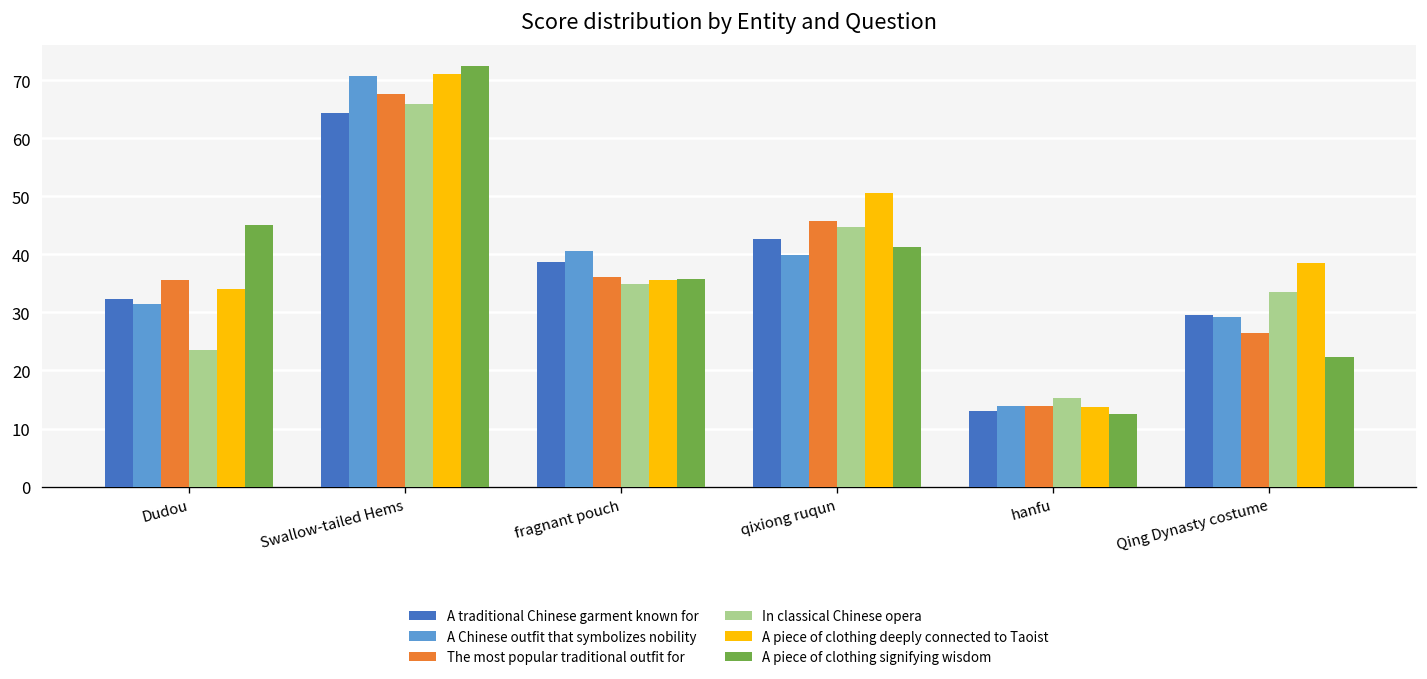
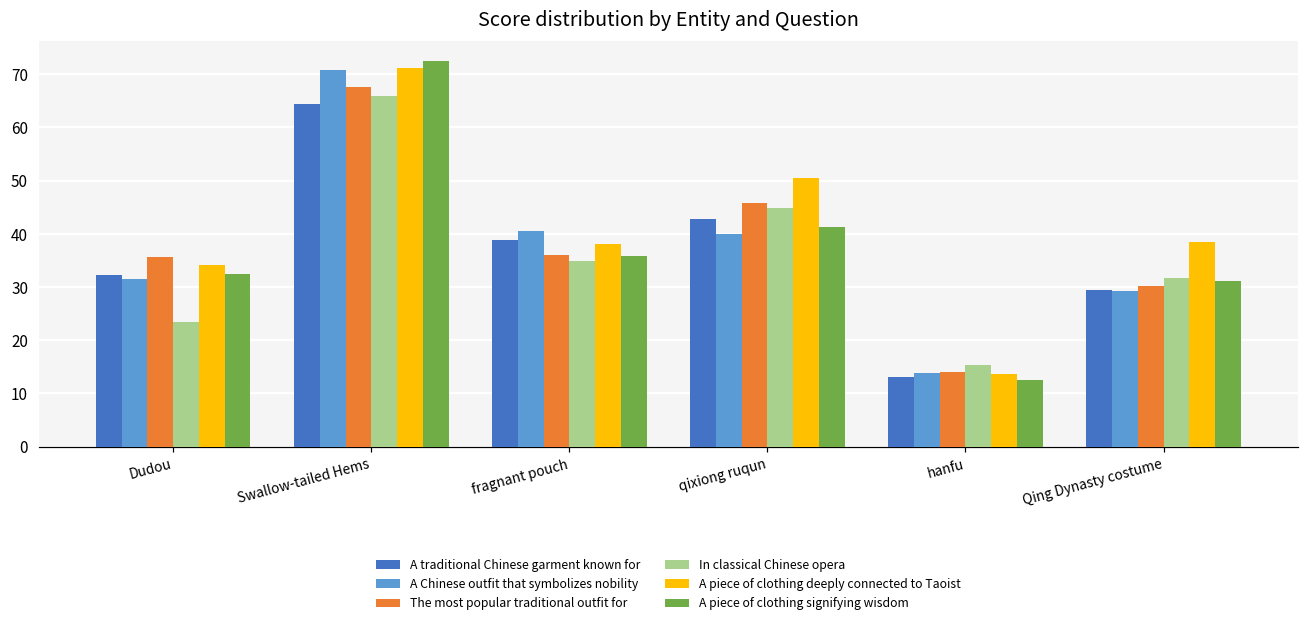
A piece of clothing signifying wisdom, Dudou: 45 -> 32
A piece of clothing deeply connected to Taoist, fragnant pouch: 36 -> 38
The most popular traditional outfit for, Qing Dynasty costume: 26 -> 30
In classical Chinese opera, Qing Dynasty costume: 33 -> 32
A piece of clothing signifying wisdom, Qing Dynasty costume: 22 -> 31
